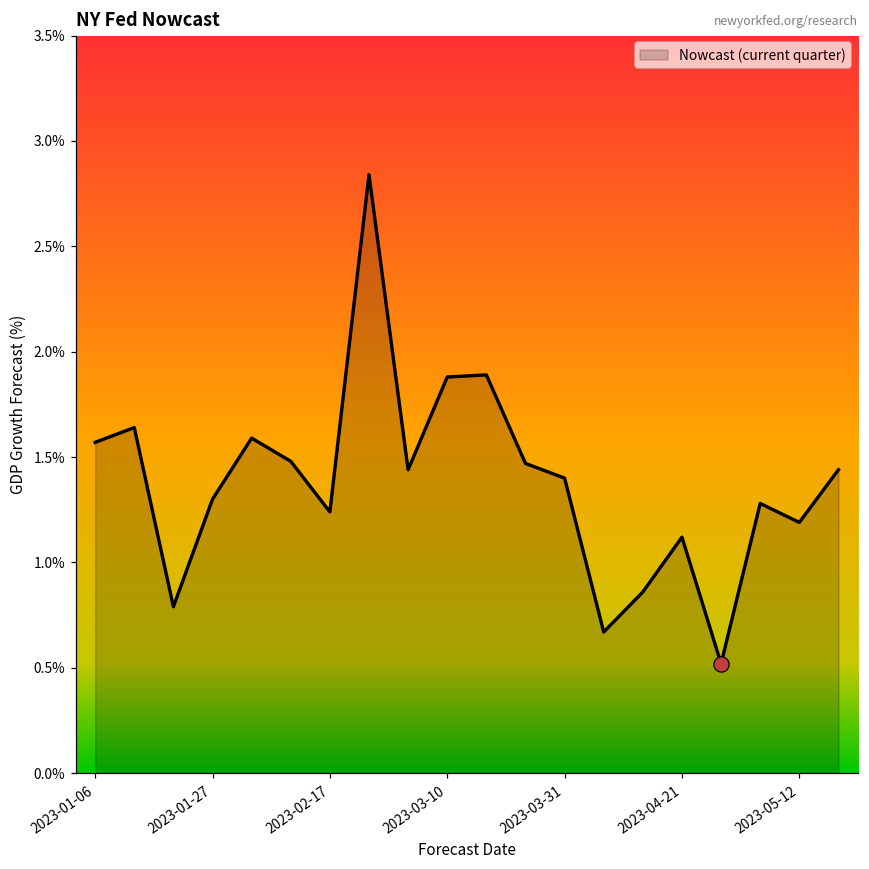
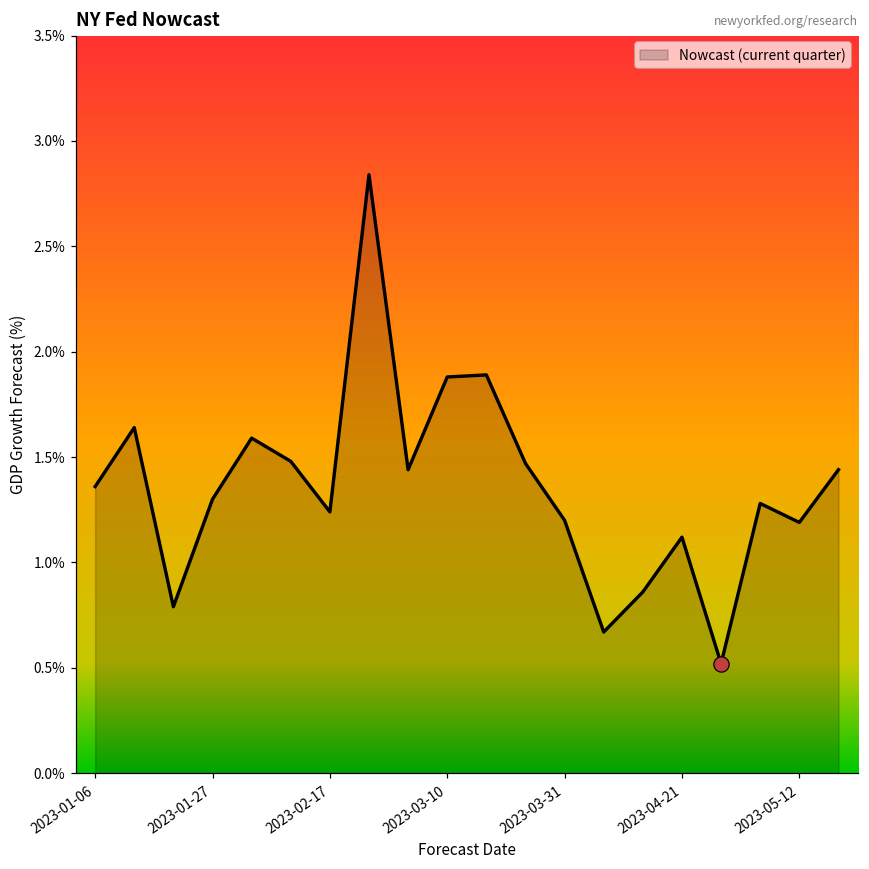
Nowcast (current quarter), 2023-01-06: 1.57% -> 1.36%
Nowcast (current quarter), 2023-03-31: 1.4% -> 1.2%
